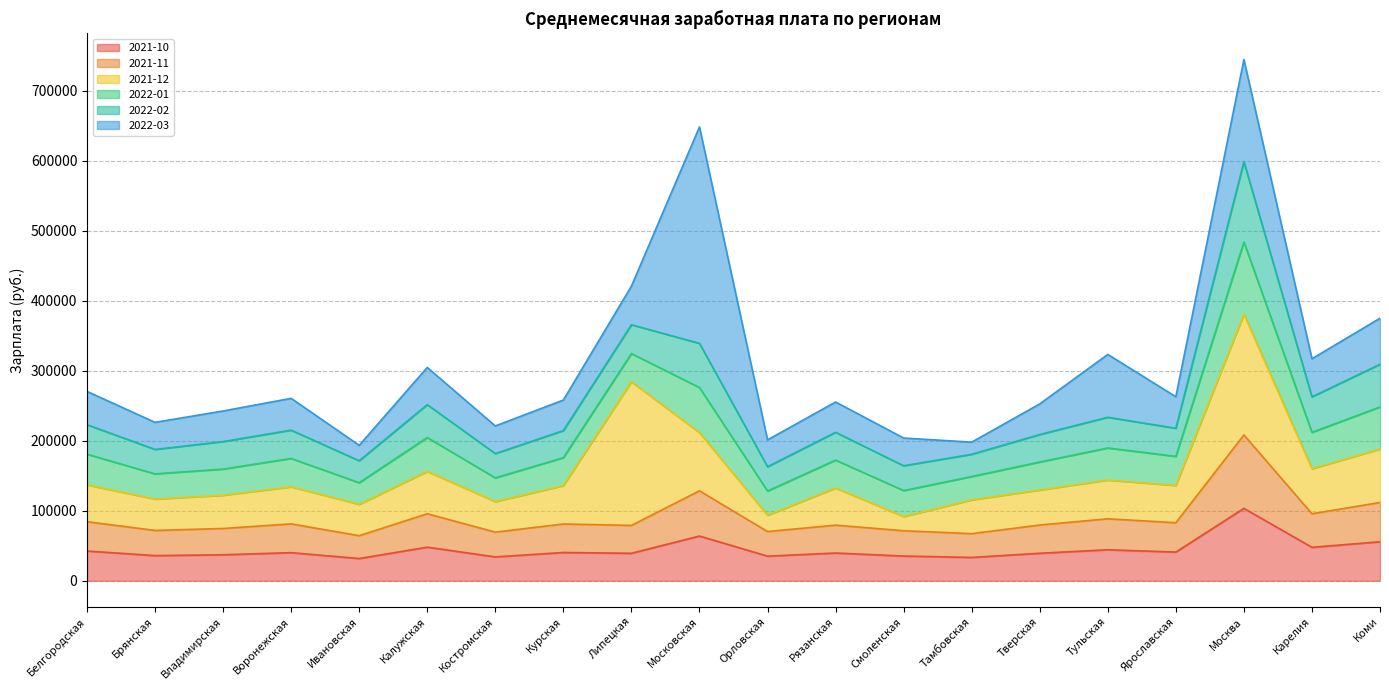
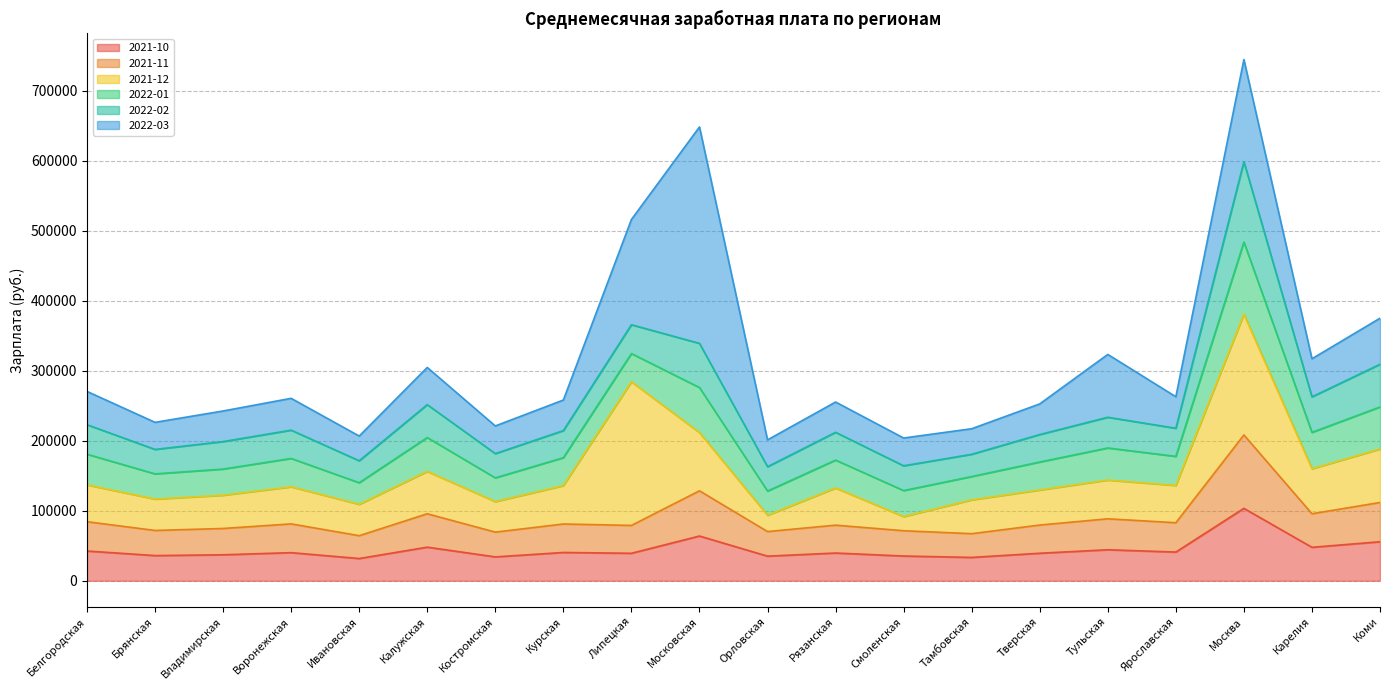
2022-03, Ивановская: 20000 -> 40000
2022-03, Липецкая: 60000 -> 150000
2022-03, Тамбовская: 20000 -> 40000
